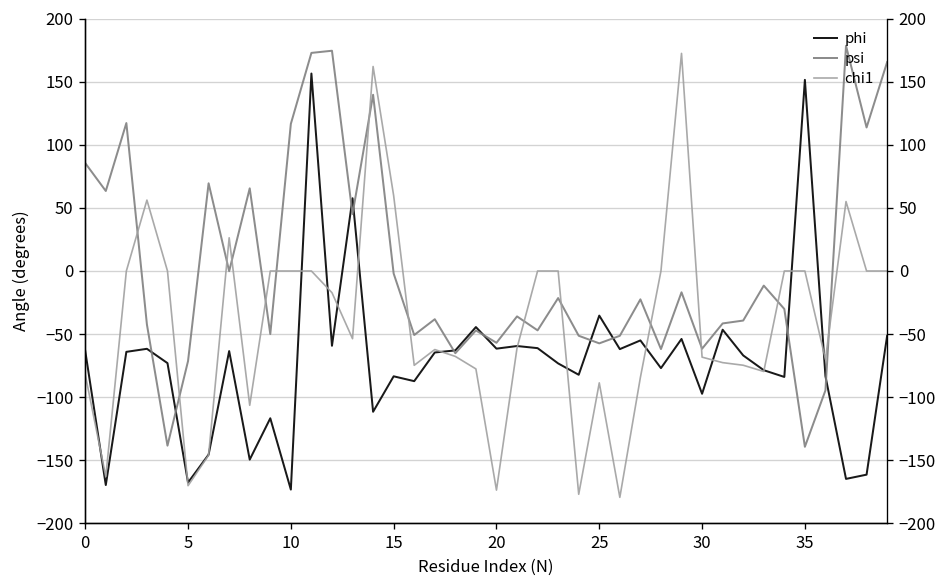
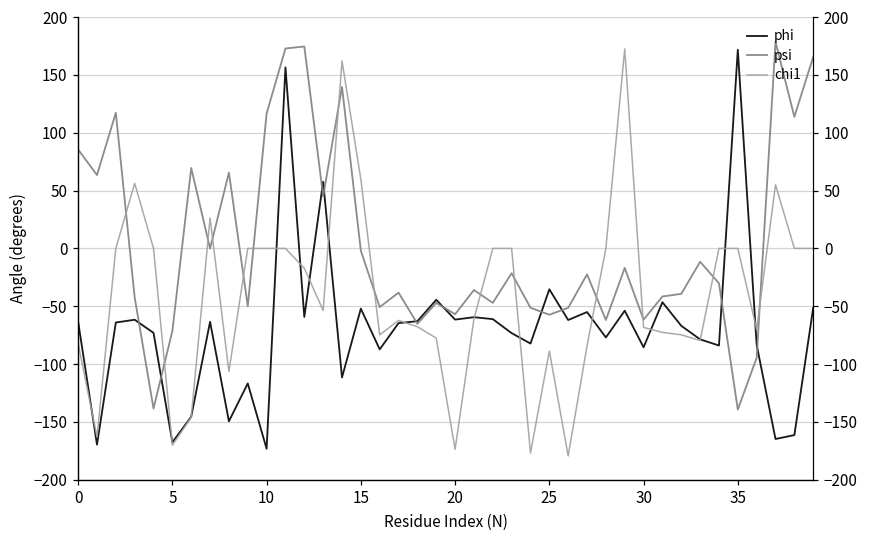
phi, 15: -83 -> -52
phi, 30: -97 -> -86
phi, 35: 151 -> 172
